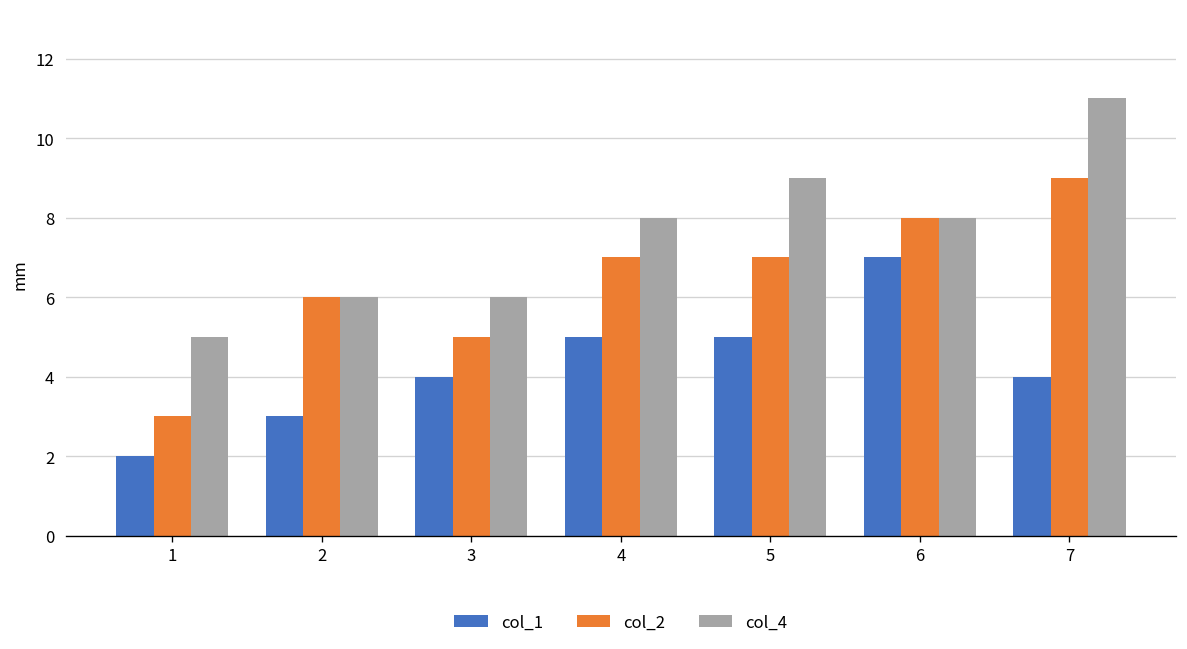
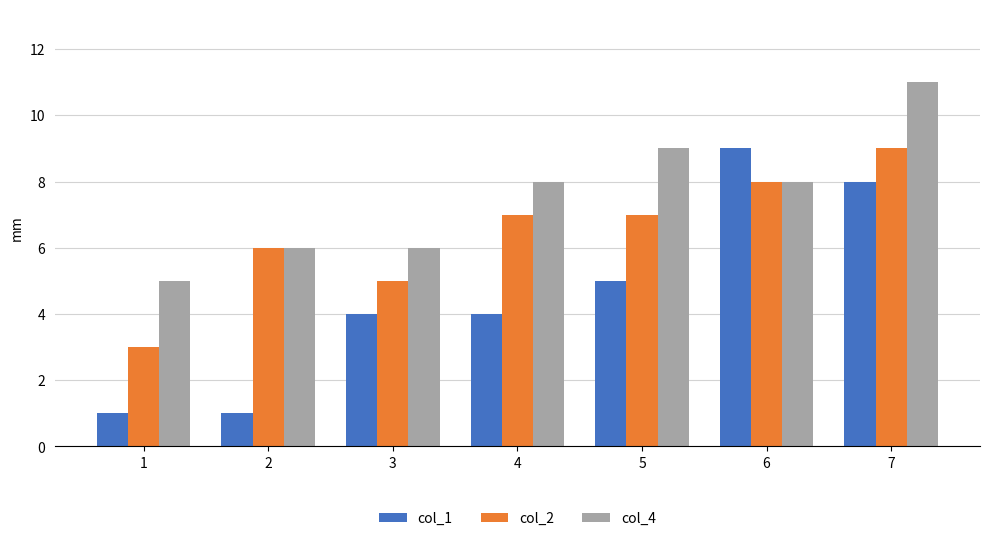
col_1, 1: 2 -> 1
col_1, 2: 3 -> 1
col_1, 4: 5 -> 4
col_1, 6: 7 -> 9
col_1, 7: 4 -> 8
